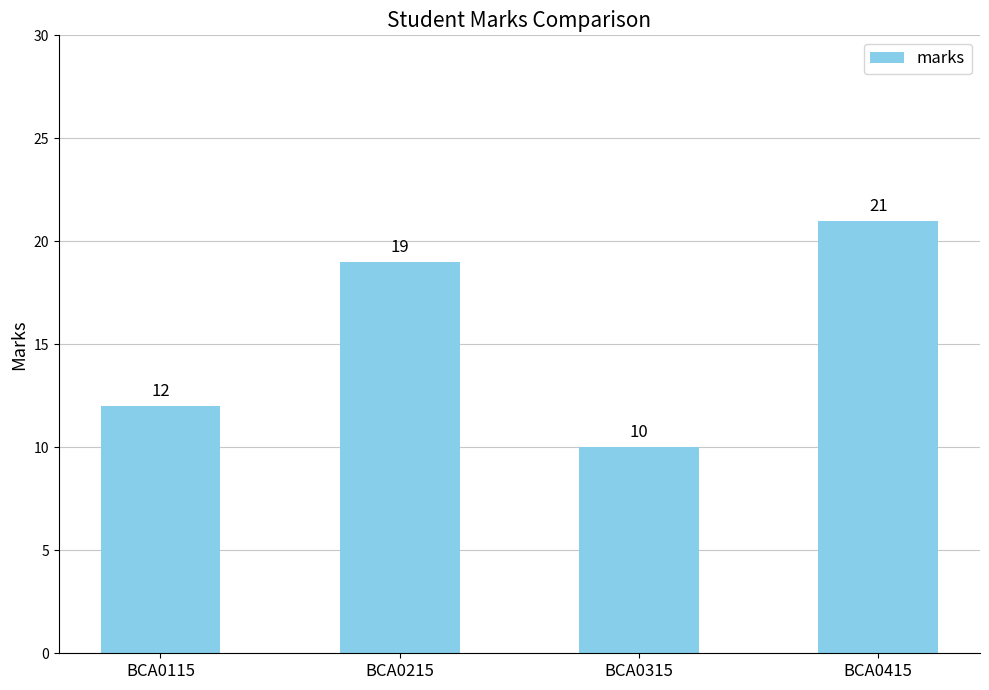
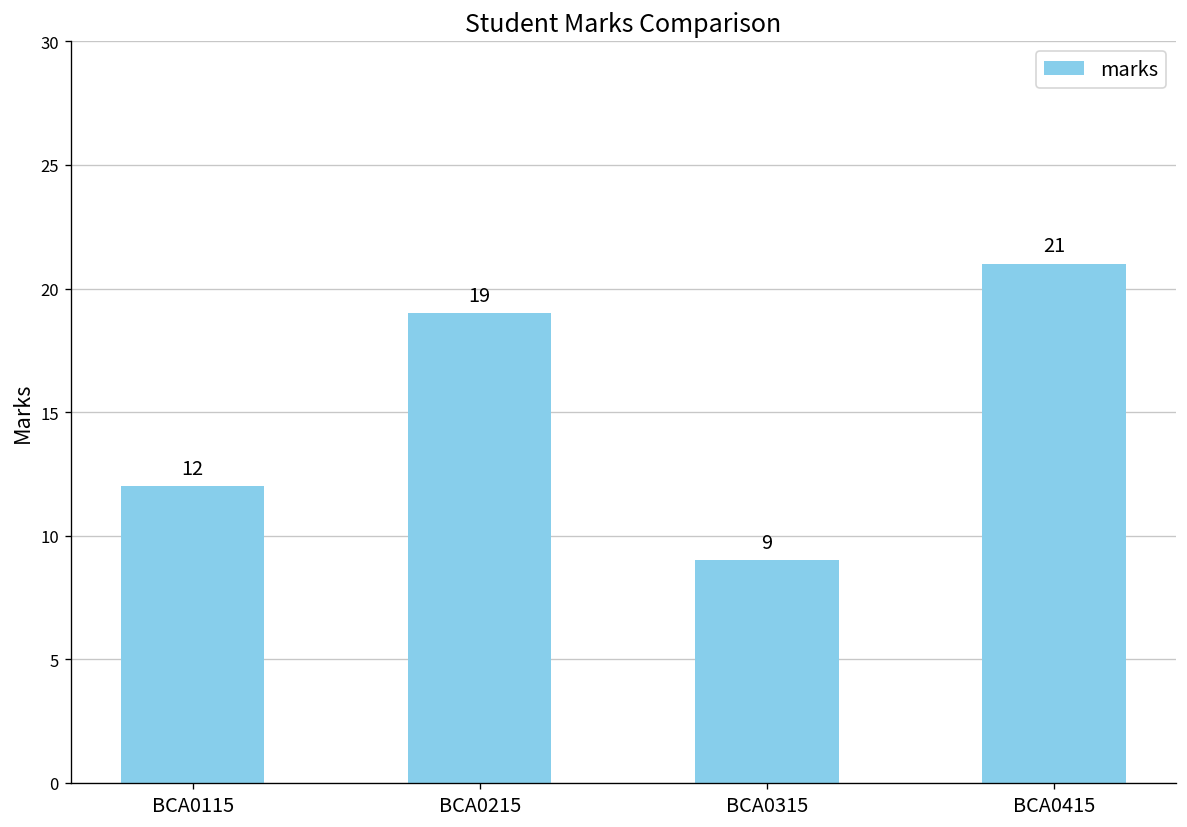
BCA0315: 10 -> 9
